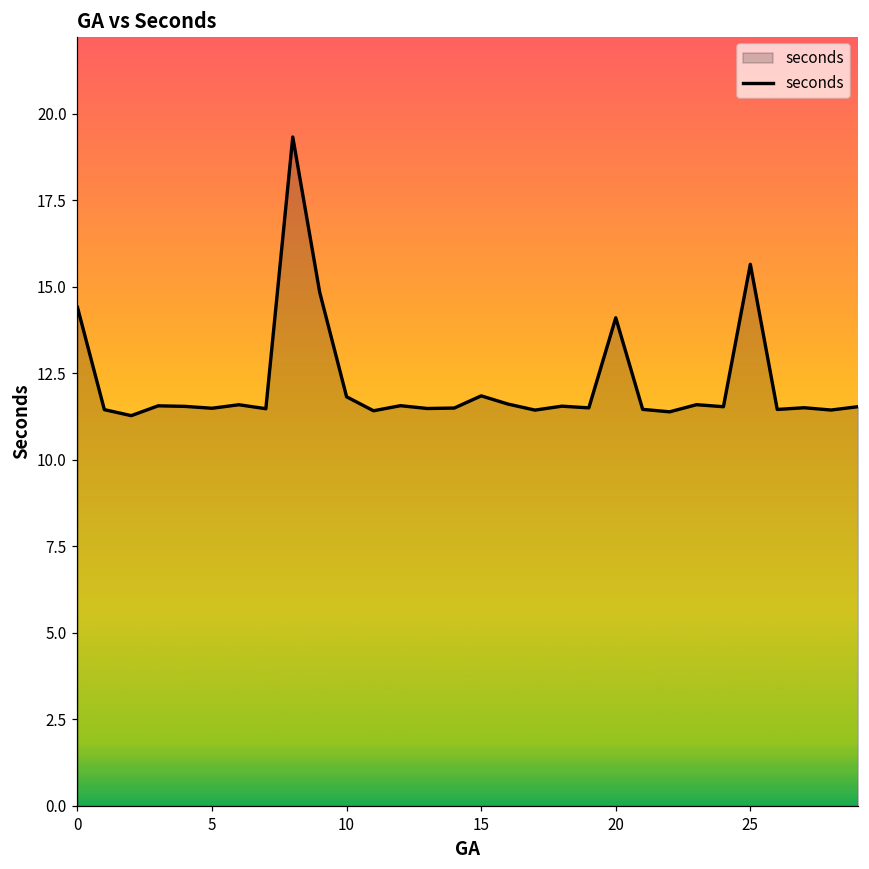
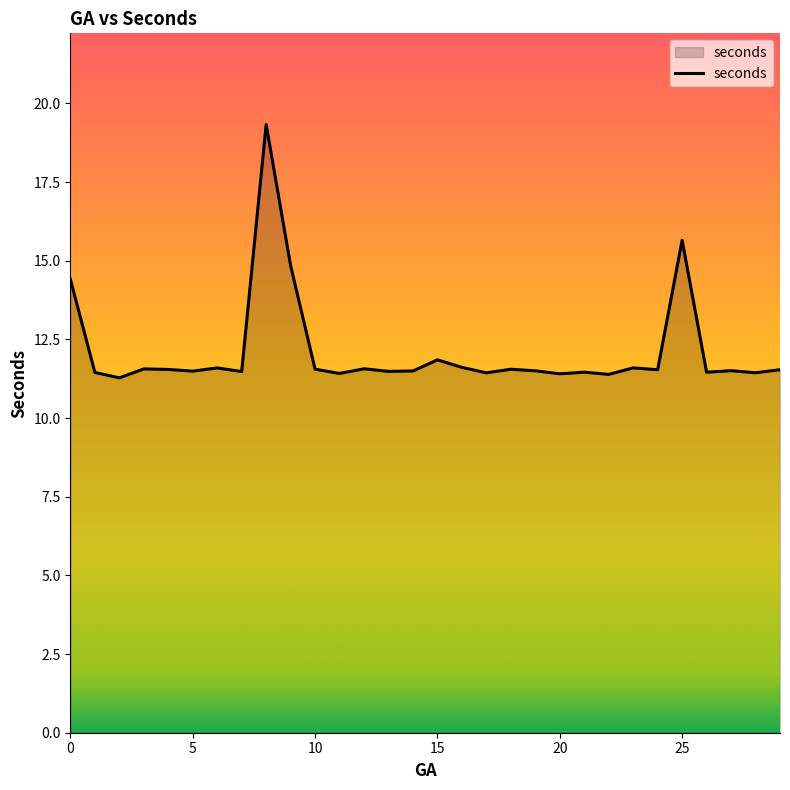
10: 11.8 -> 11.6
20: 14.1 -> 11.4
